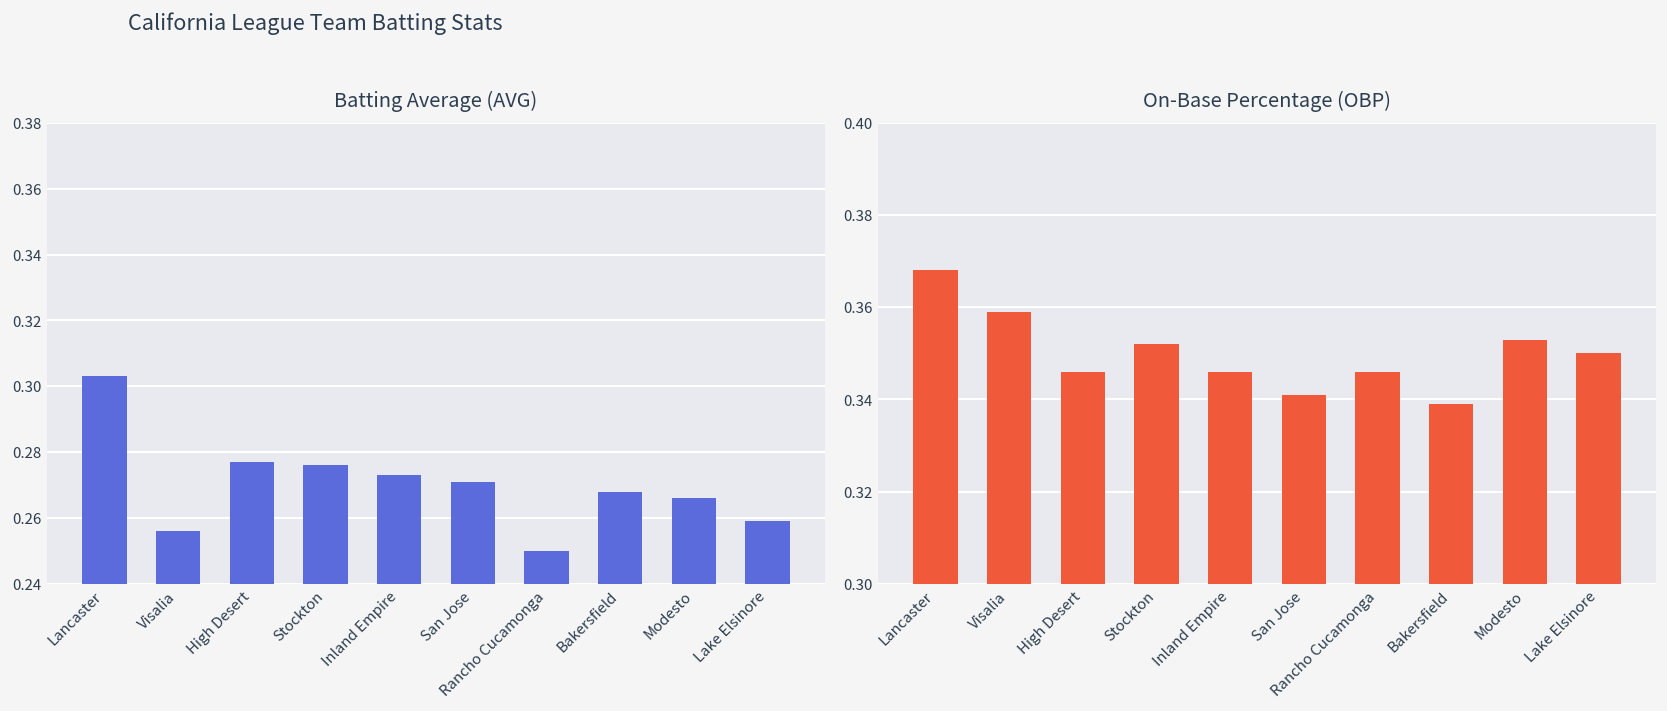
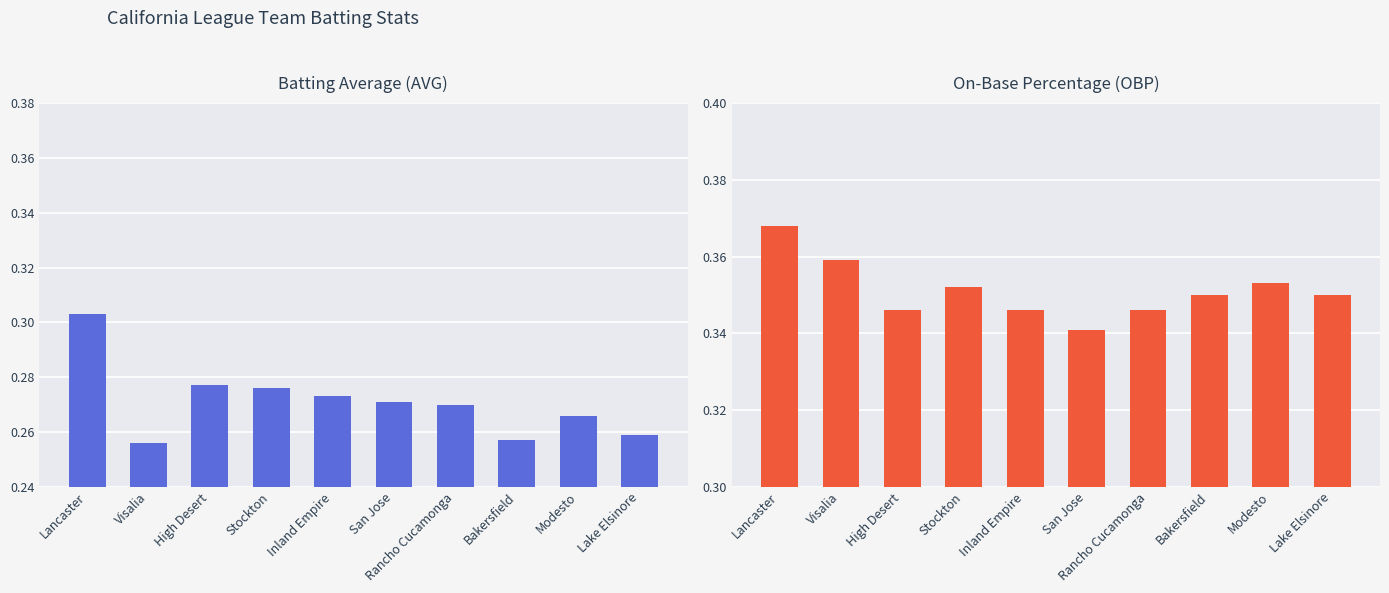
Batting Average (AVG), Rancho Cucamonga: 0.25 -> 0.27
Batting Average (AVG), Bakersfield: 0.268 -> 0.257
On-Base Percentage (OBP), Bakersfield: 0.339 -> 0.350
